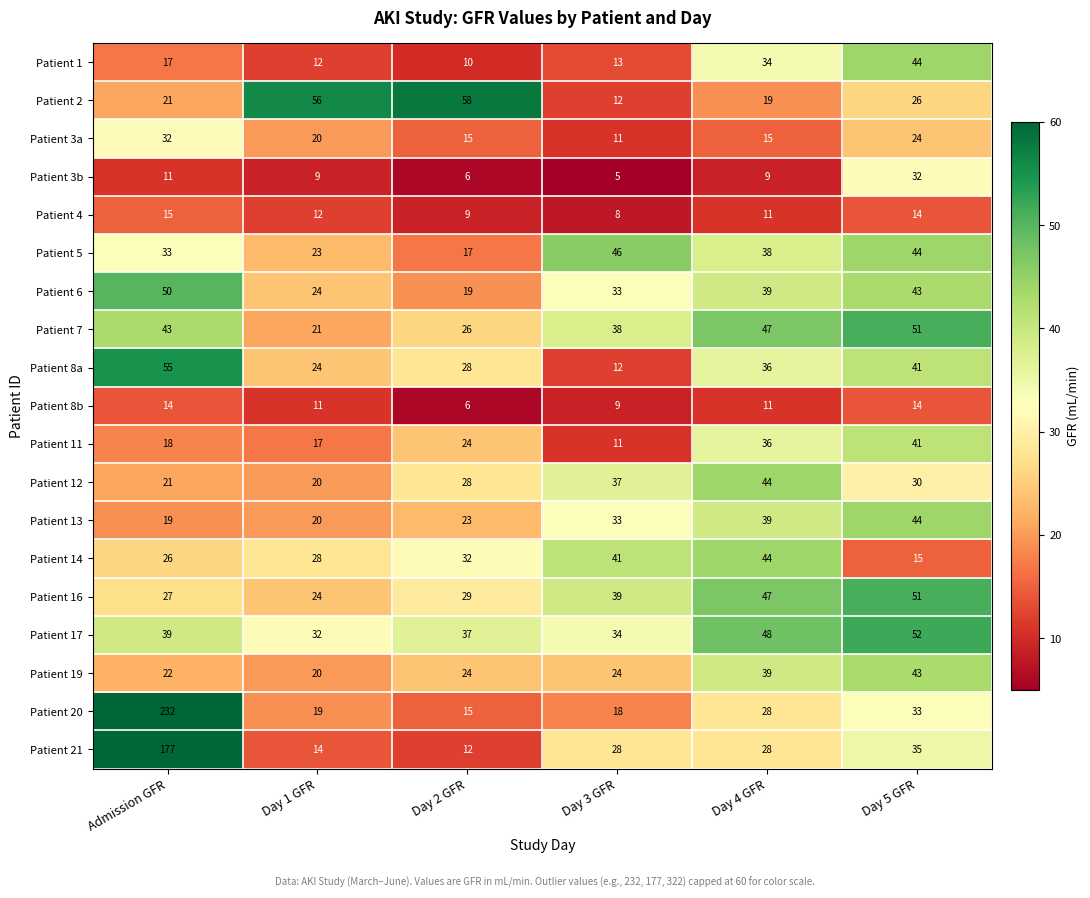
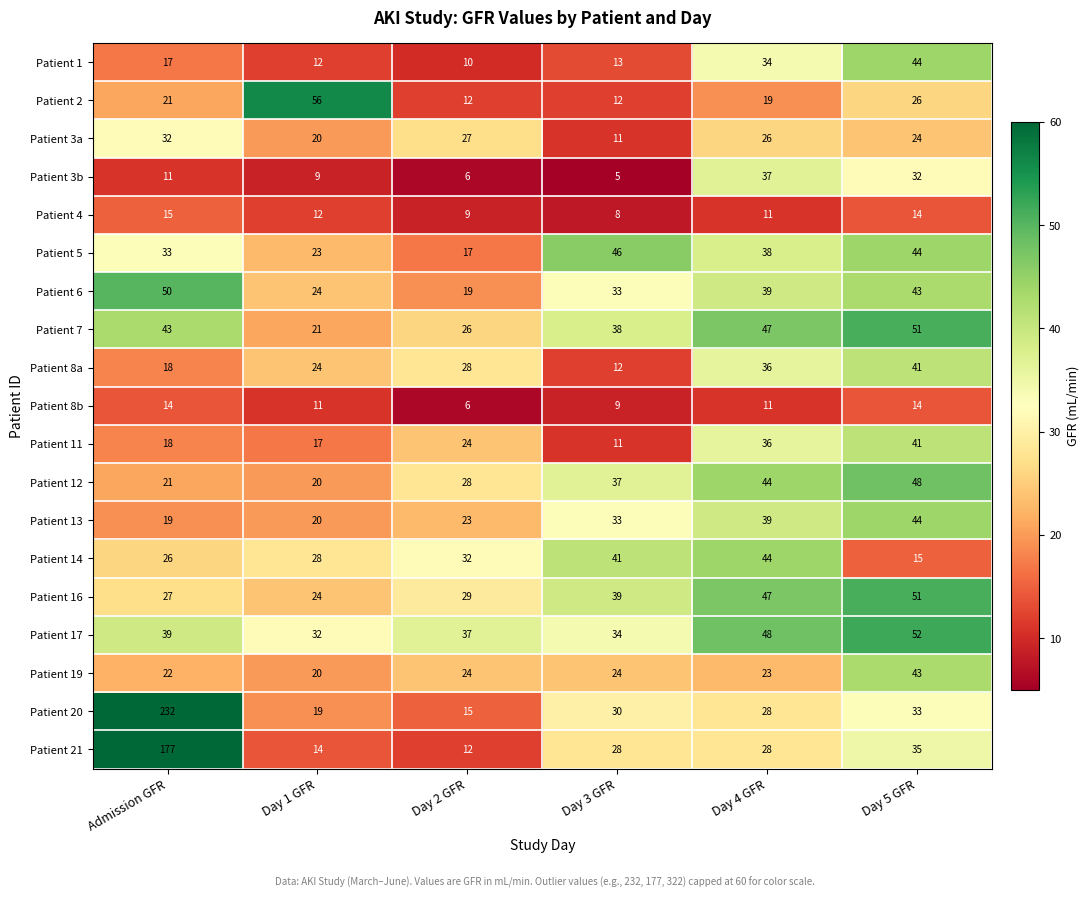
Patient 2, Day 2 GFR: 58 -> 12
Patient 3a, Day 2 GFR: 15 -> 27
Patient 3a, Day 4 GFR: 15 -> 26
Patient 3b, Day 4 GFR: 9 -> 37
Patient 8a, Admission GFR: 55 -> 18
Patient 12, Day 5 GFR: 30 -> 48
Patient 19, Day 4 GFR: 39 -> 23
Patient 20, Day 3 GFR: 18 -> 30
